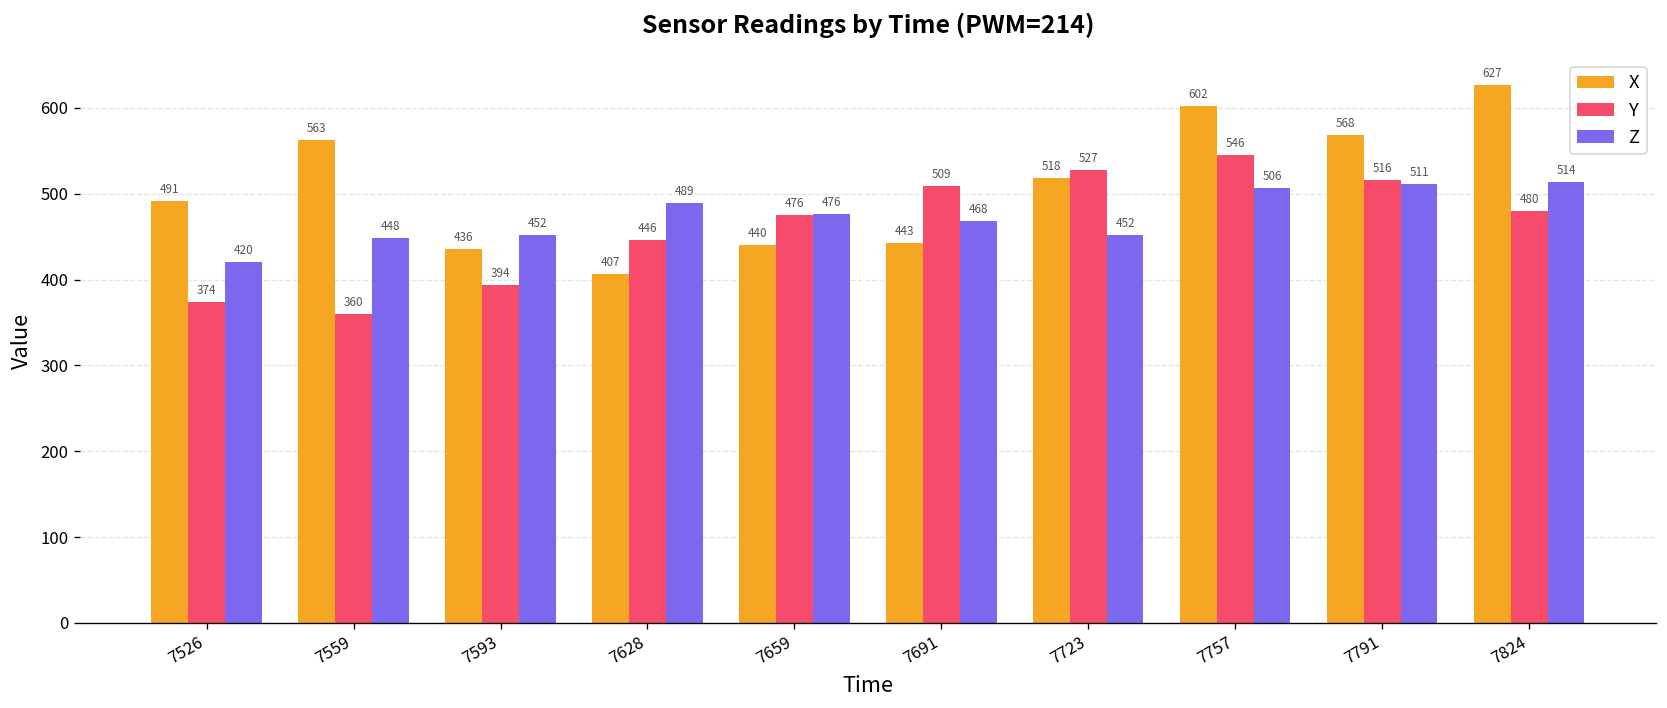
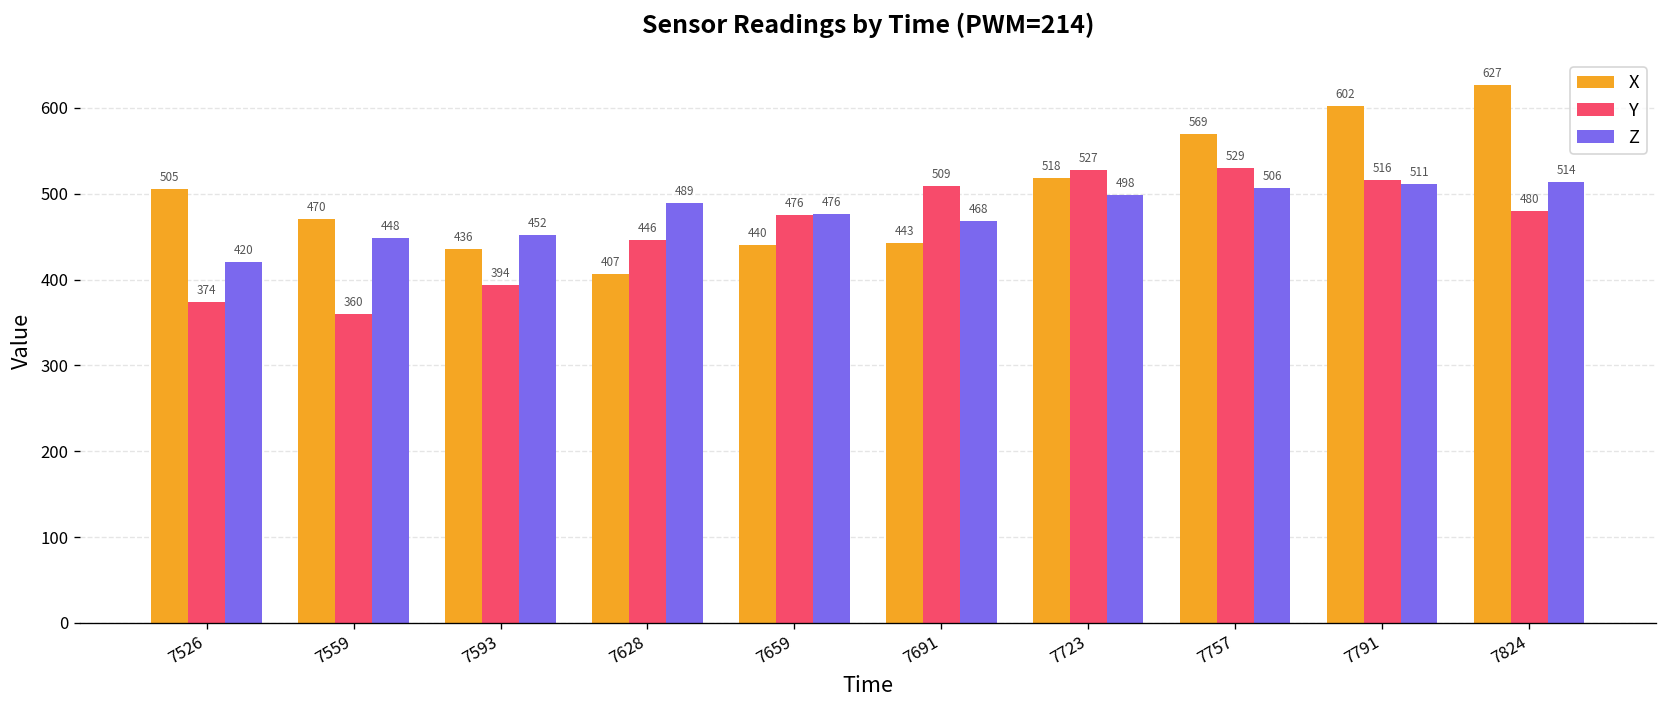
X, 7526: 491 -> 505
X, 7559: 563 -> 470
Z, 7723: 452 -> 498
X, 7757: 602 -> 569
Y, 7757: 546 -> 529
X, 7791: 568 -> 602
